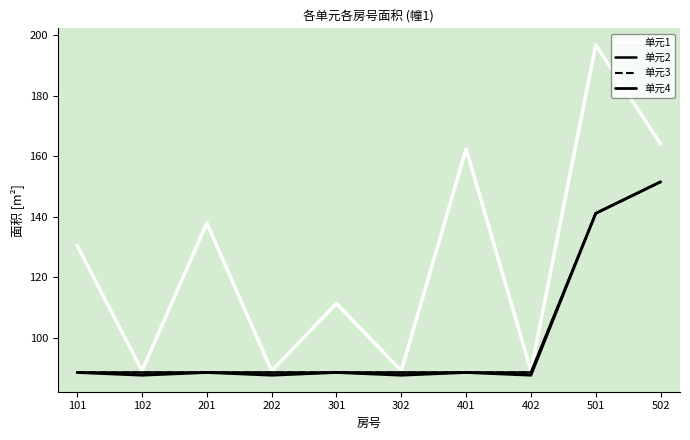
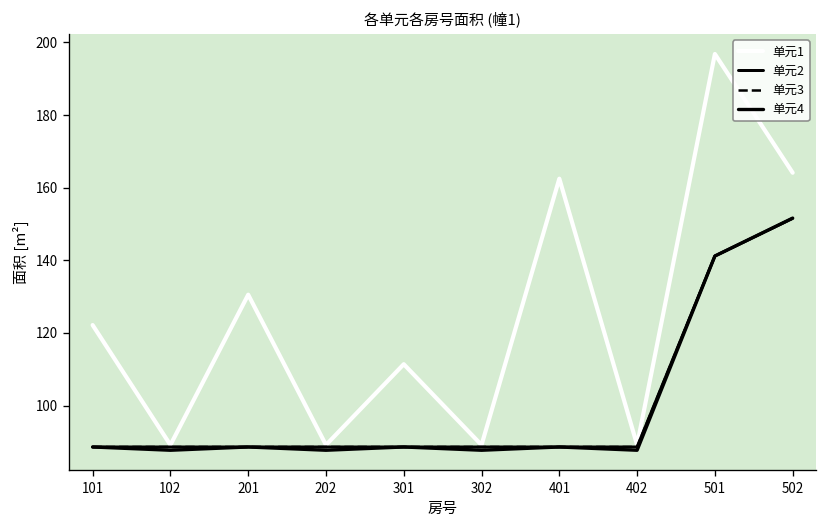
单元1, 101: 131 -> 122
单元1, 201: 138 -> 131
